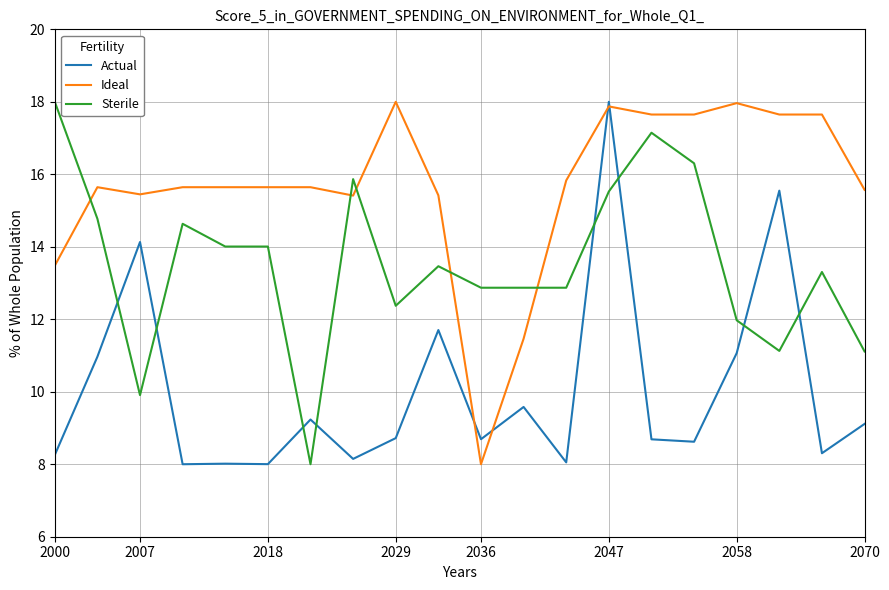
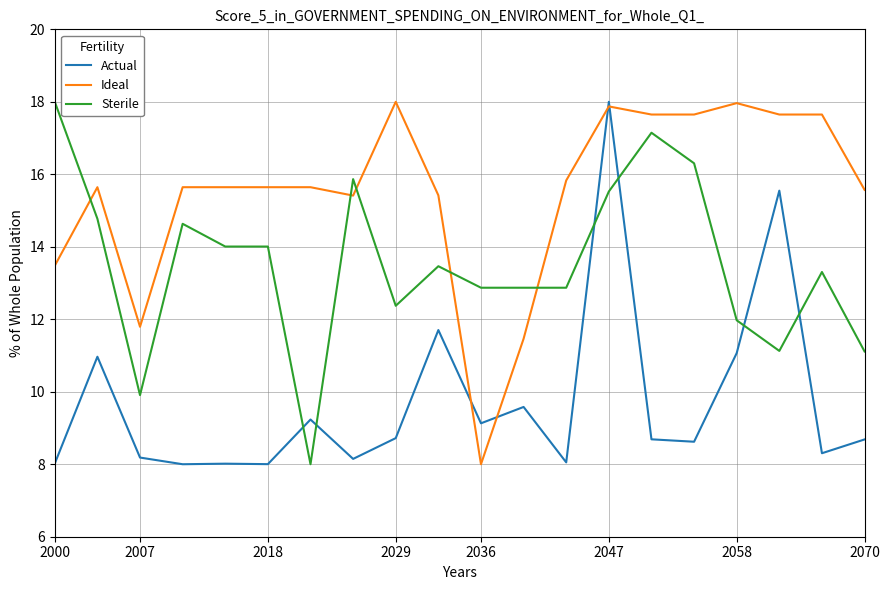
Actual, 2000: 8.3 -> 8.0
Actual, 2007: 14.1 -> 8.2
Ideal, 2007: 15.4 -> 11.8
Actual, 2036: 8.7 -> 9.1
Actual, 2070: 9.1 -> 8.7
